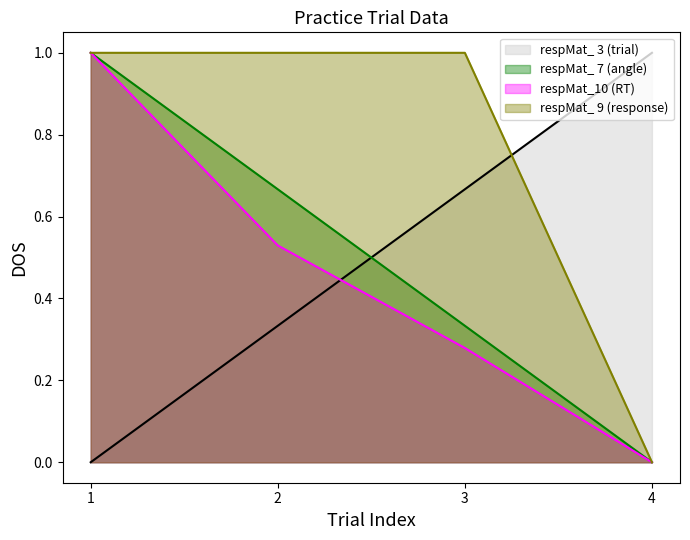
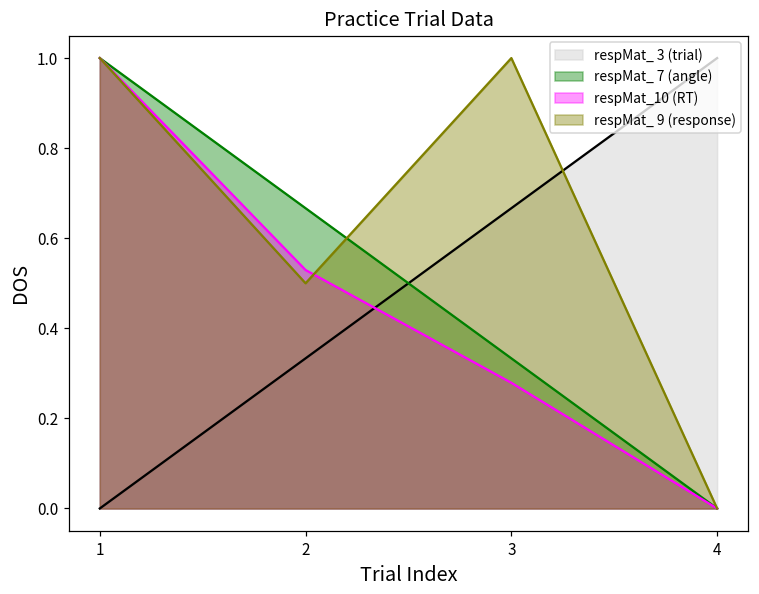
respMat_ 9 (response), 2: 1.00 -> 0.50
